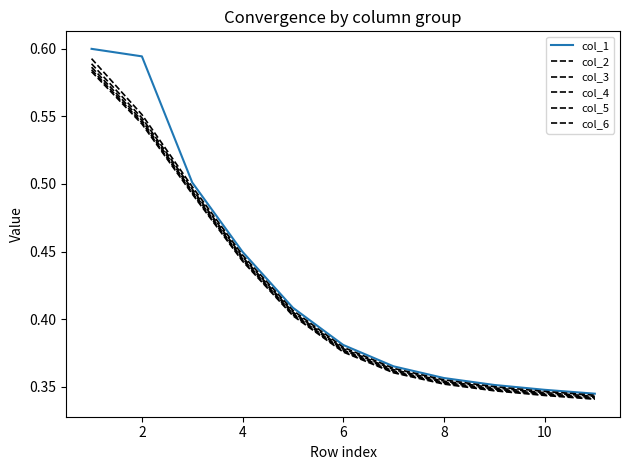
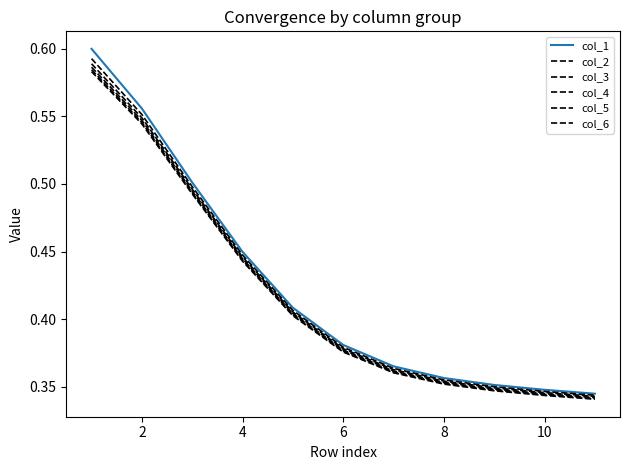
col_1, 2: 0.594 -> 0.556
